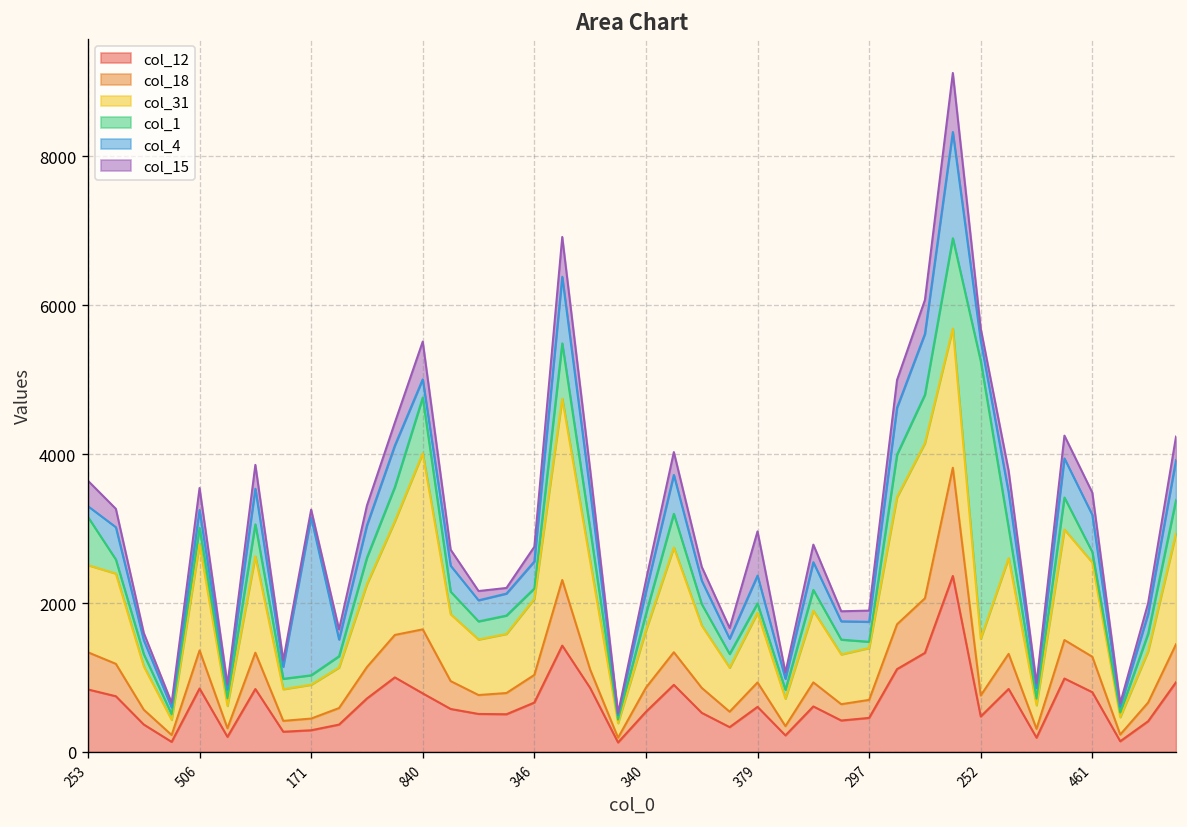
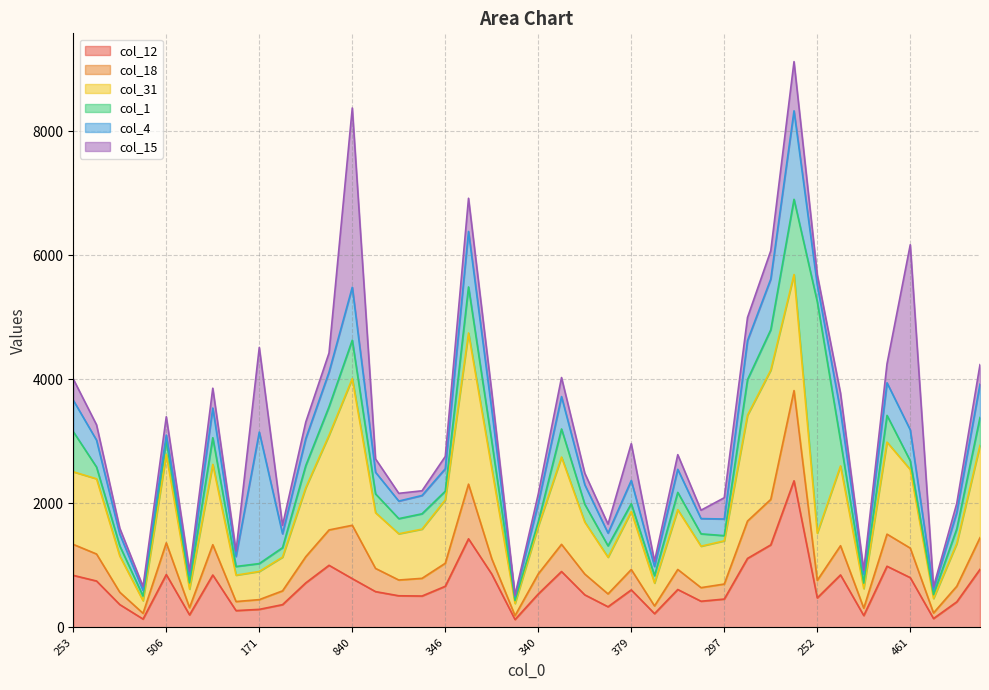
col_4, 253: 100 -> 500
col_4, 506: 200 -> 100
col_15, 171: 100 -> 1400
col_1, 840: 700 -> 600
col_4, 840: 200 -> 900
col_15, 840: 500 -> 2900
col_1, 340: 200 -> 100
col_15, 297: 200 -> 300
col_15, 461: 300 -> 3000
